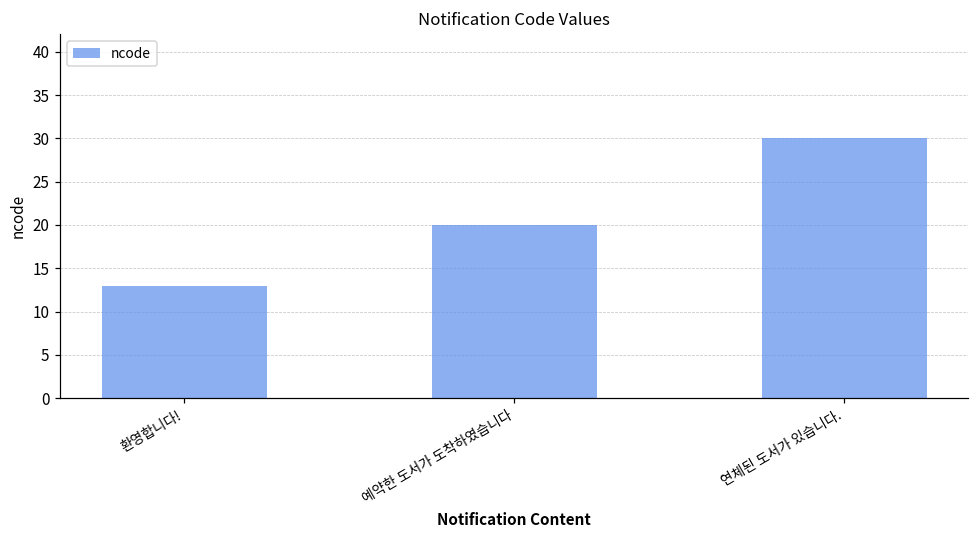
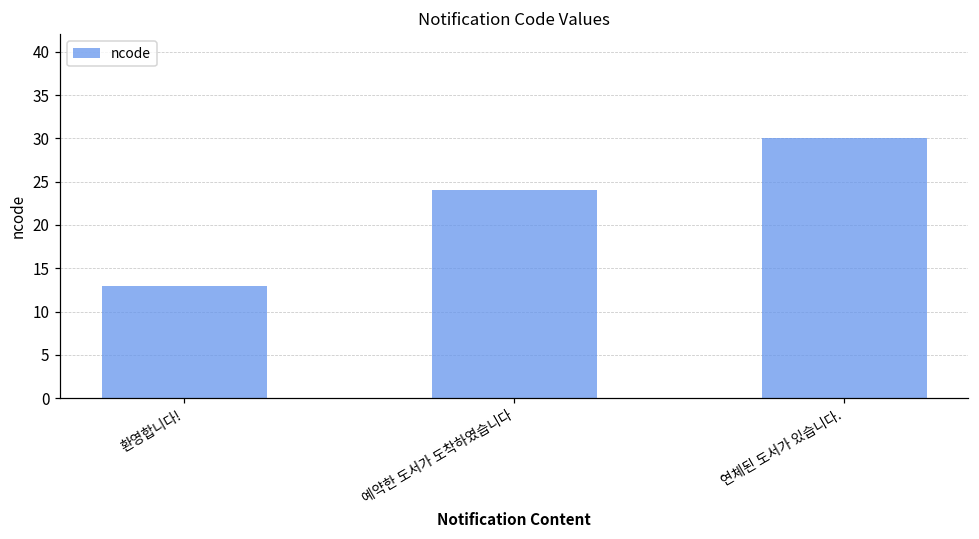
예약한 도서가 도착하였습니다: 20 -> 24
